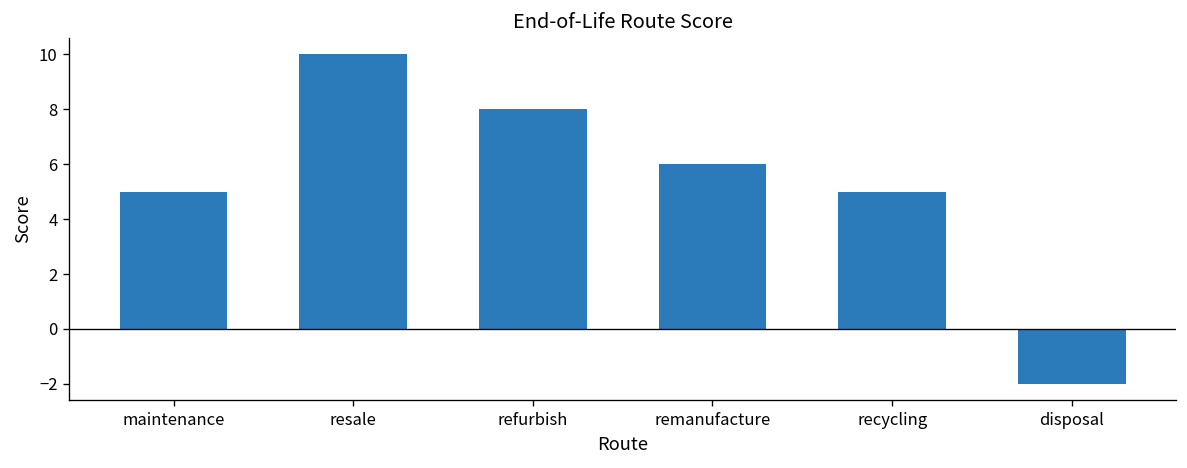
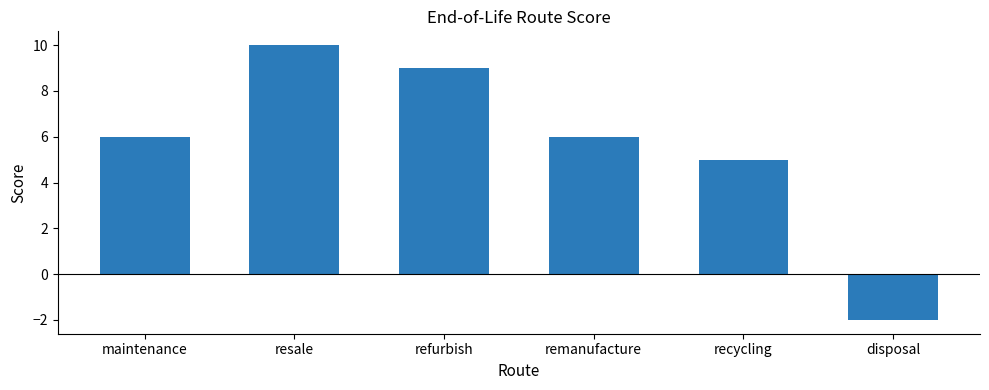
maintenance: 5 -> 6
refurbish: 8 -> 9
